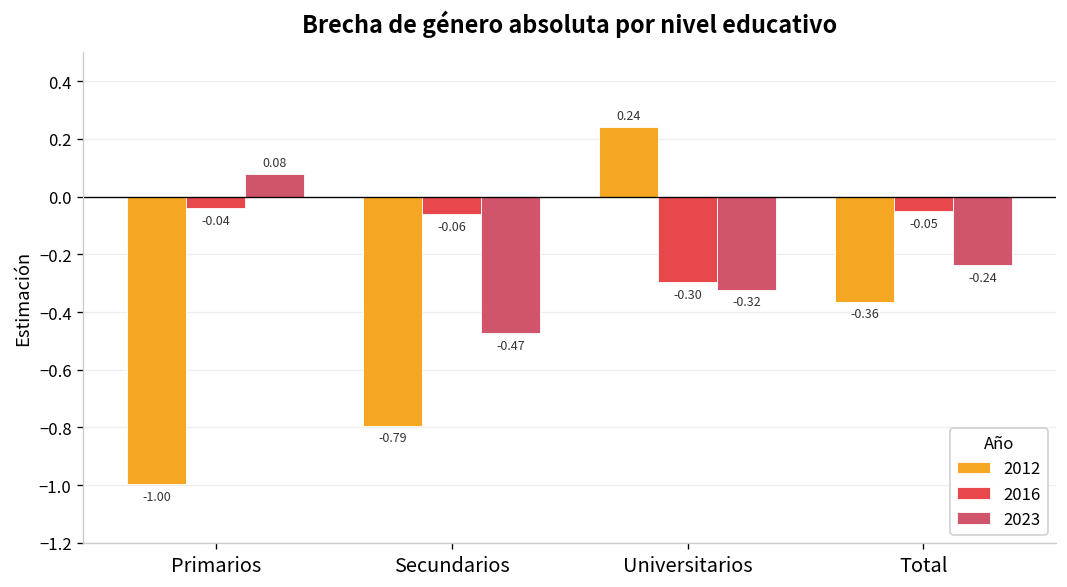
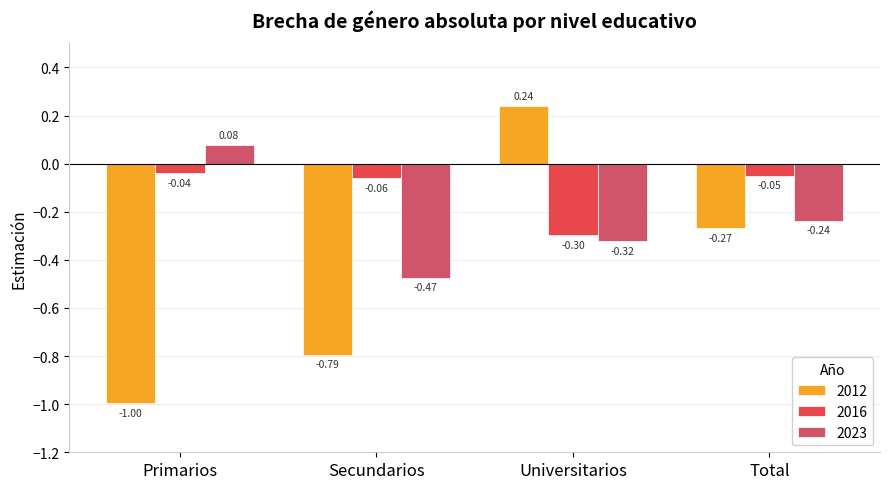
2012, Total: -0.36 -> -0.27
